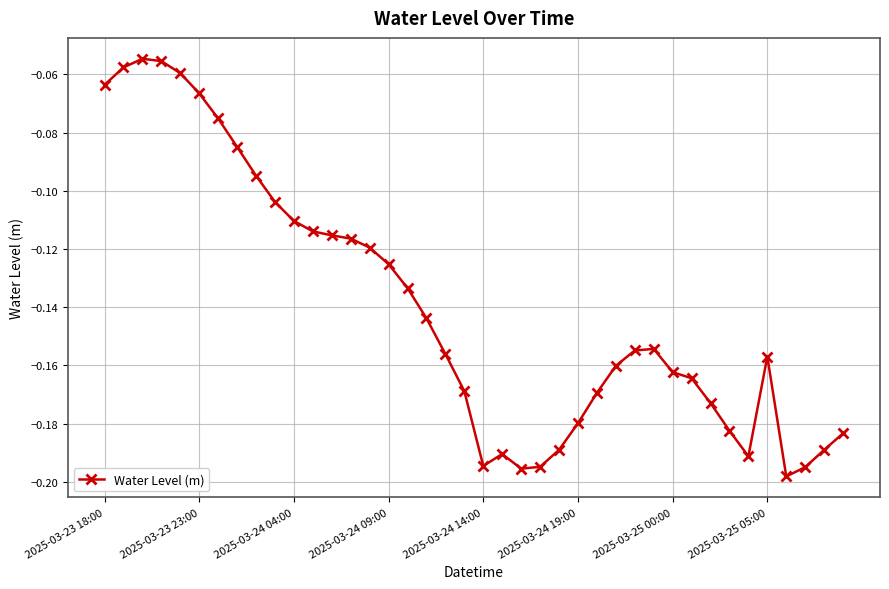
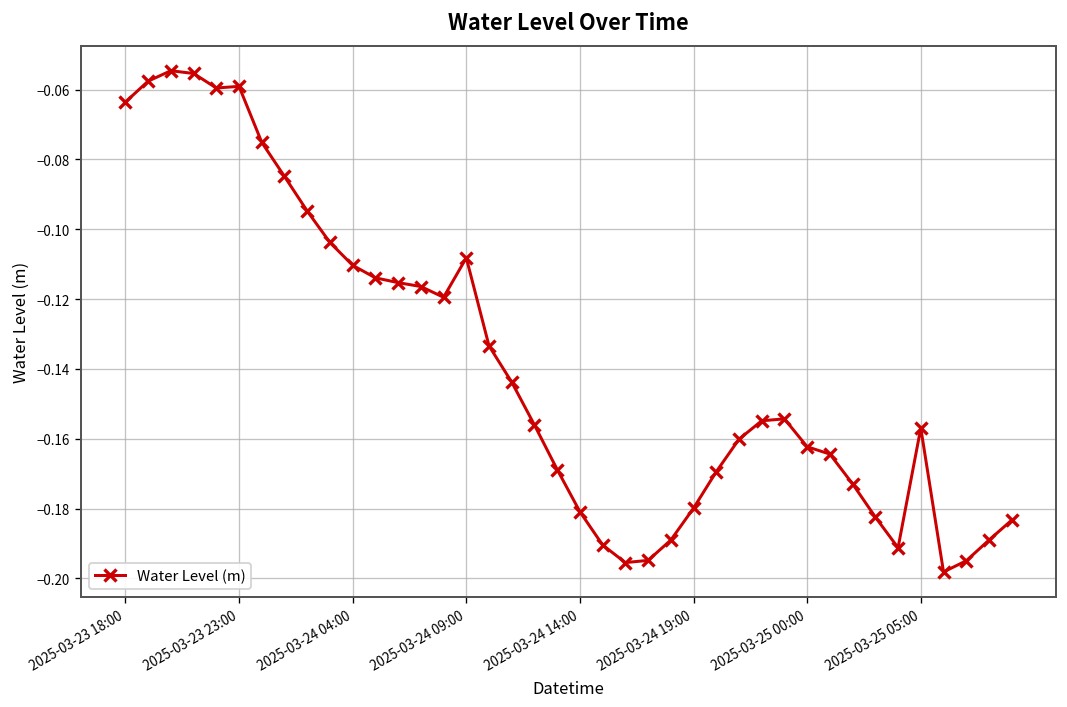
2025-03-23 23:00: -0.066 -> -0.059
2025-03-24 09:00: -0.125 -> -0.108
2025-03-24 14:00: -0.195 -> -0.181
